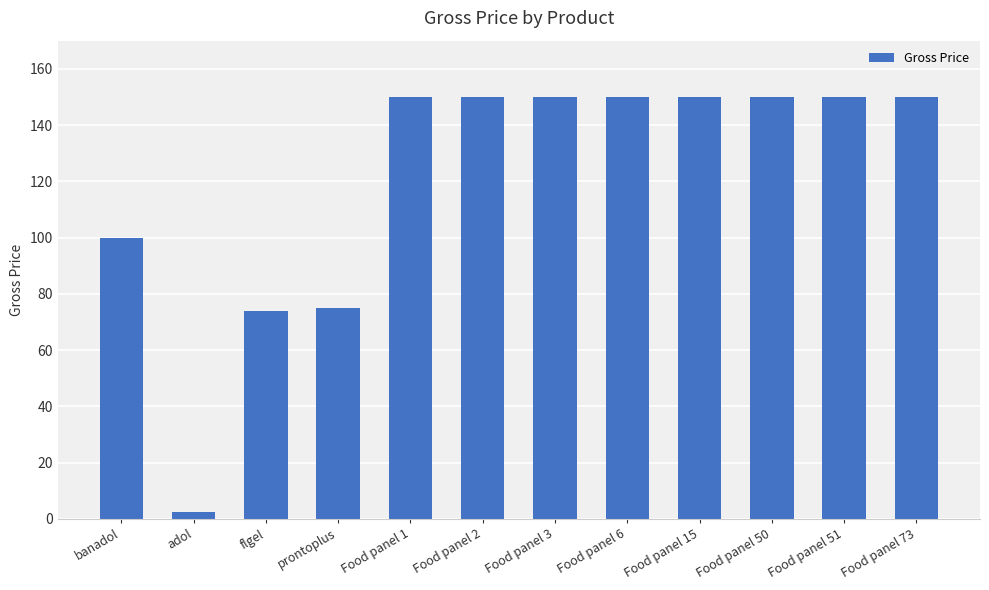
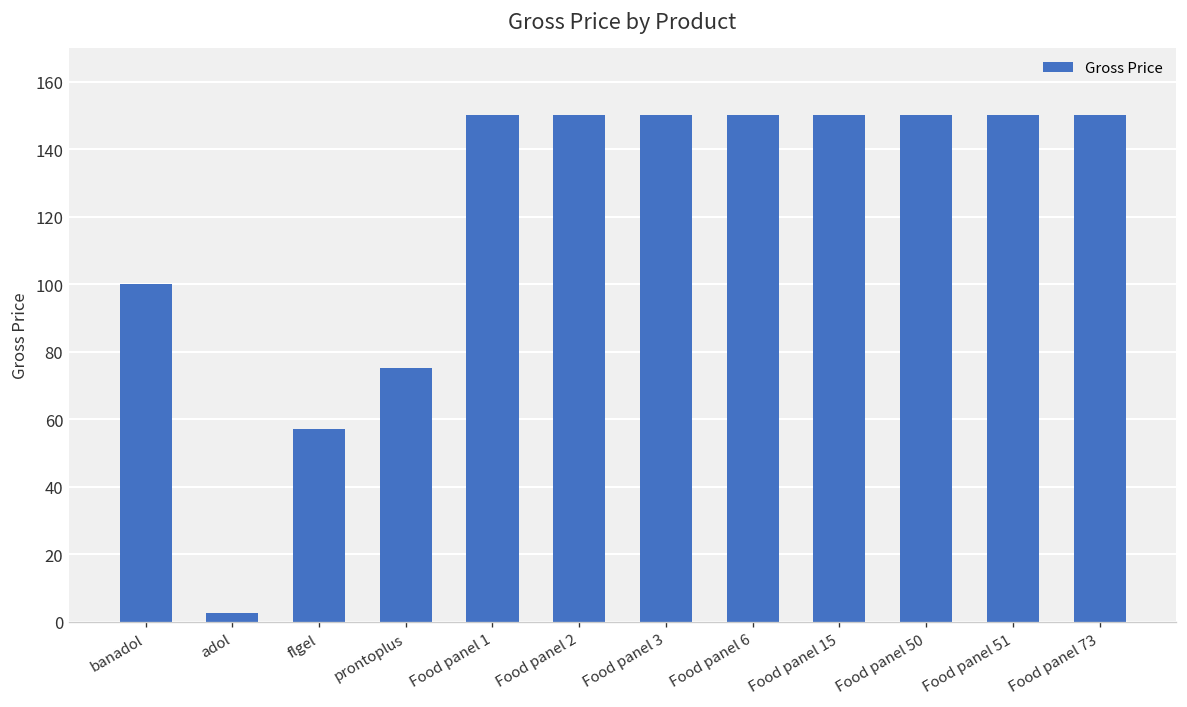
flgel: 74 -> 57
